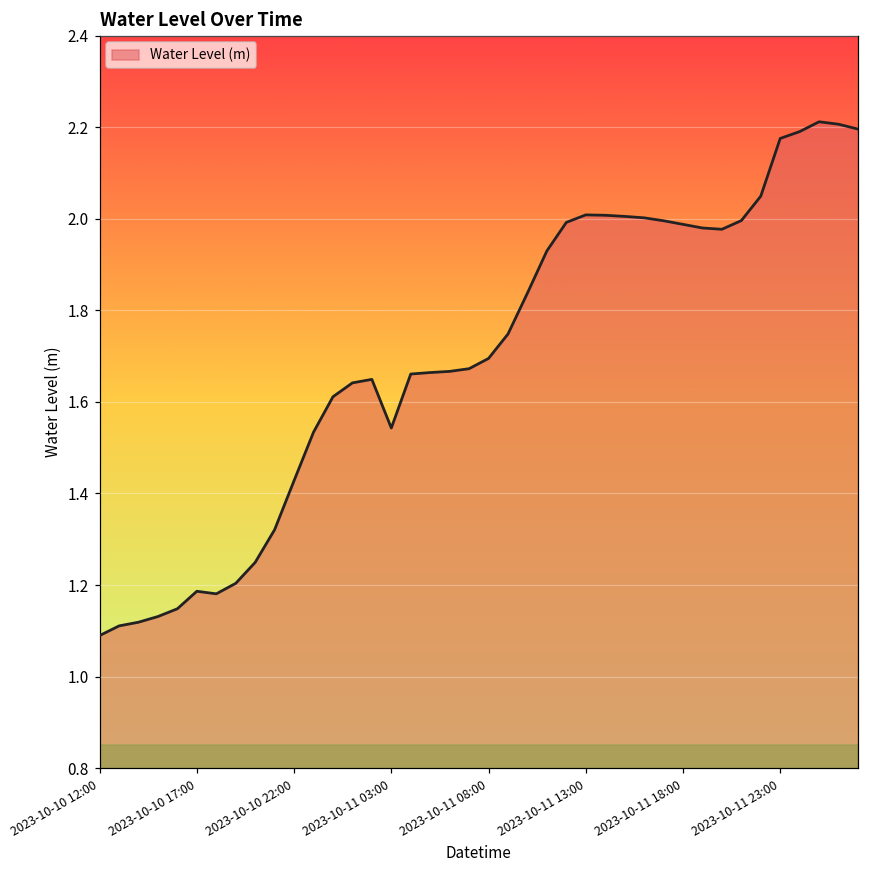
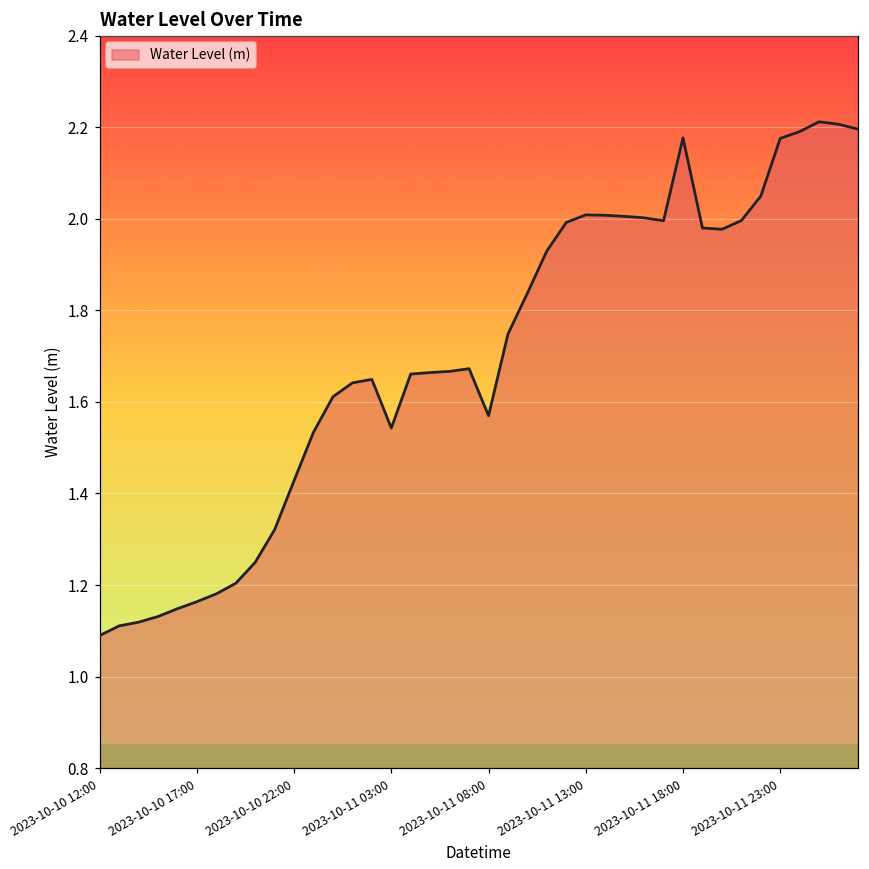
2023-10-10 17:00: 1.19 -> 1.16
2023-10-11 08:00: 1.69 -> 1.57
2023-10-11 18:00: 1.99 -> 2.18
